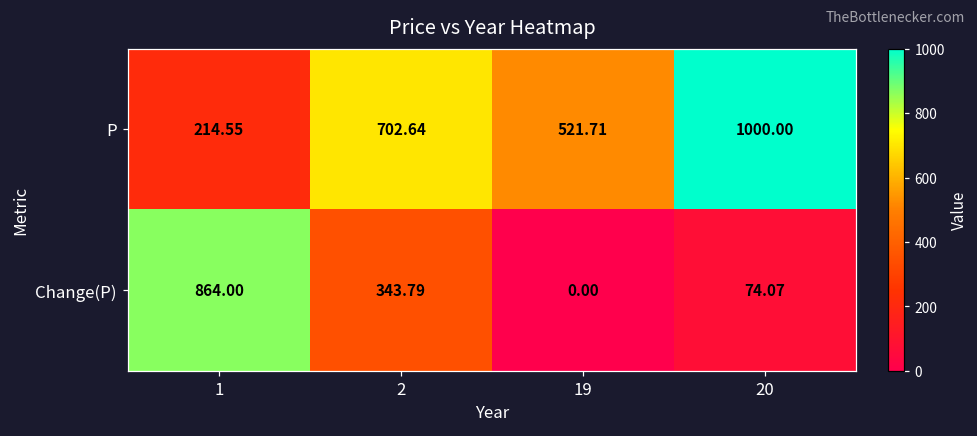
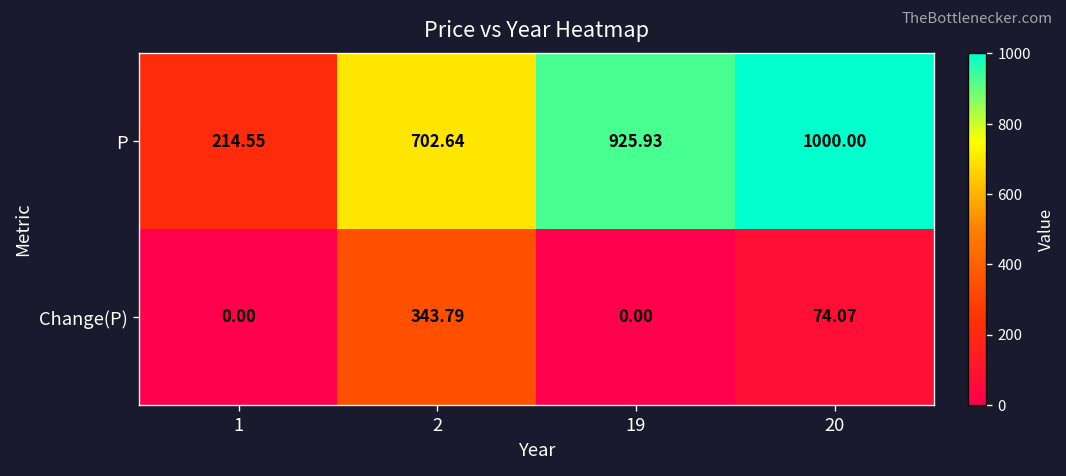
P, 19: 521.71 -> 925.93
Change(P), 1: 864.00 -> 0.00
